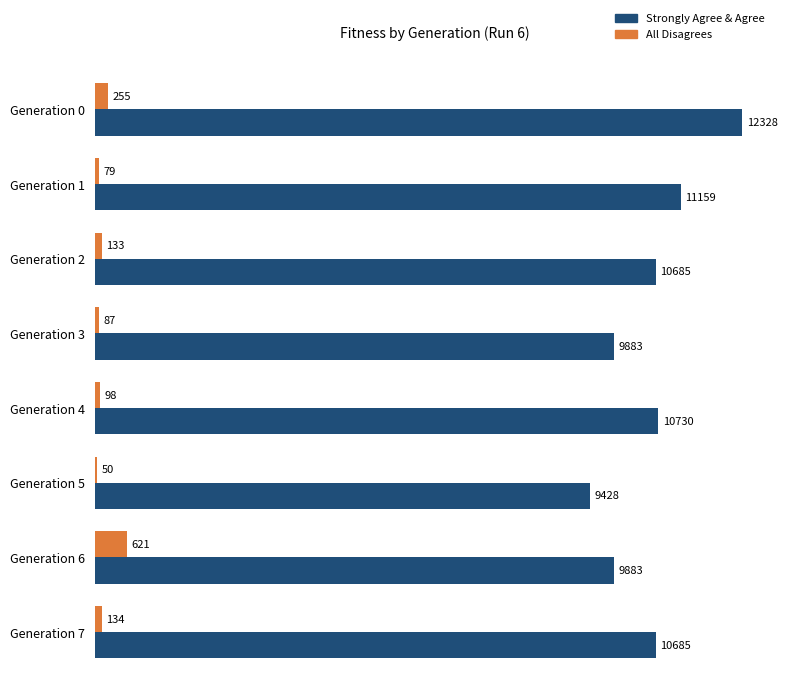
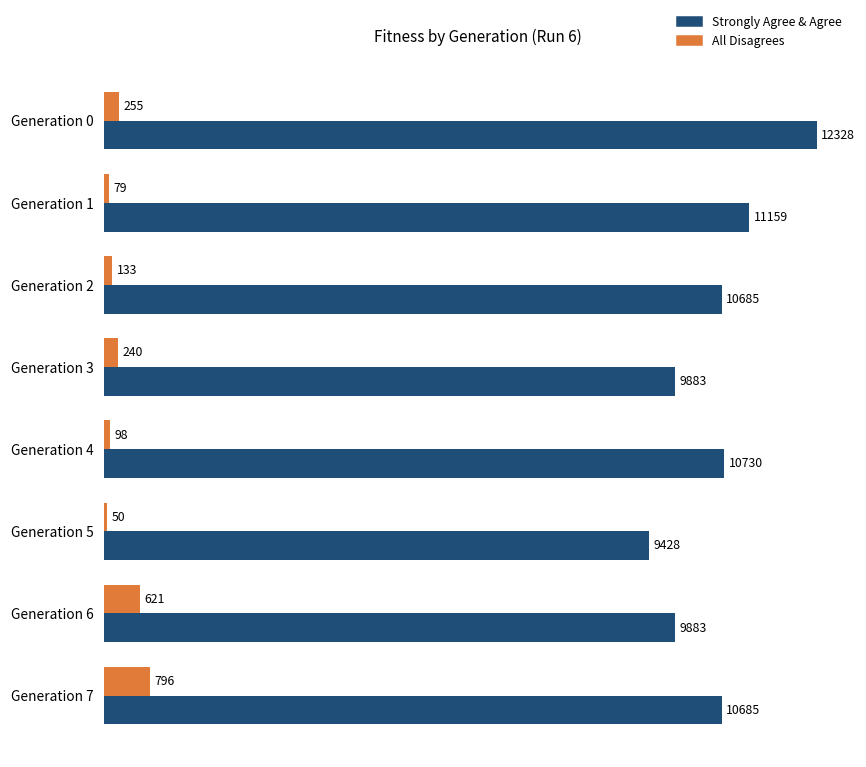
All Disagrees, Generation 3: 87 -> 240
All Disagrees, Generation 7: 134 -> 796
